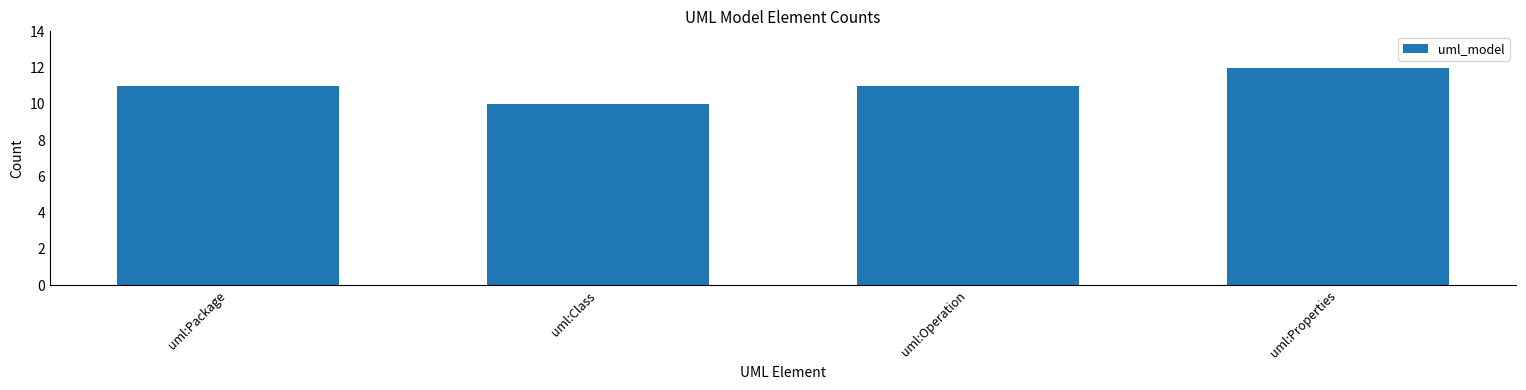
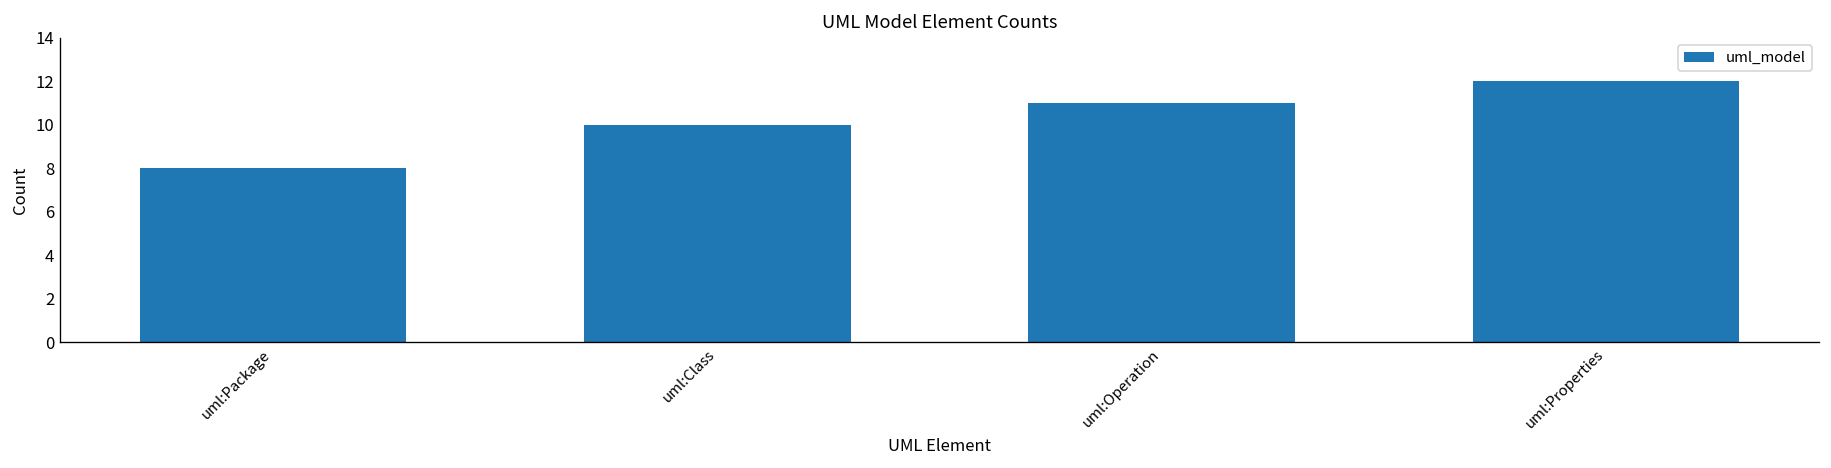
uml:Package: 11 -> 8
